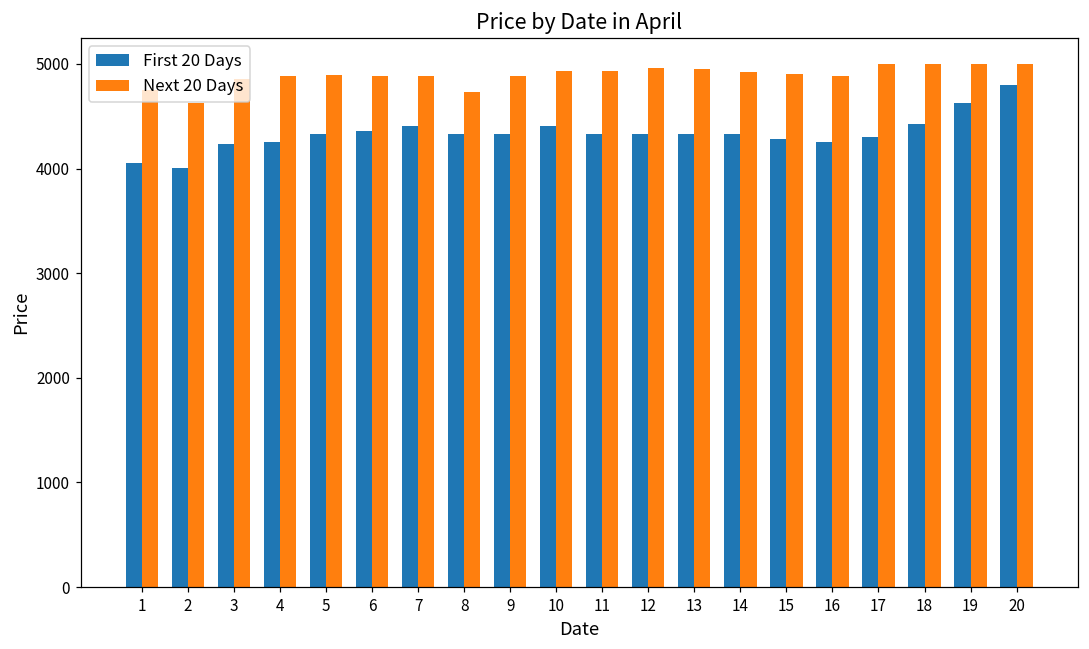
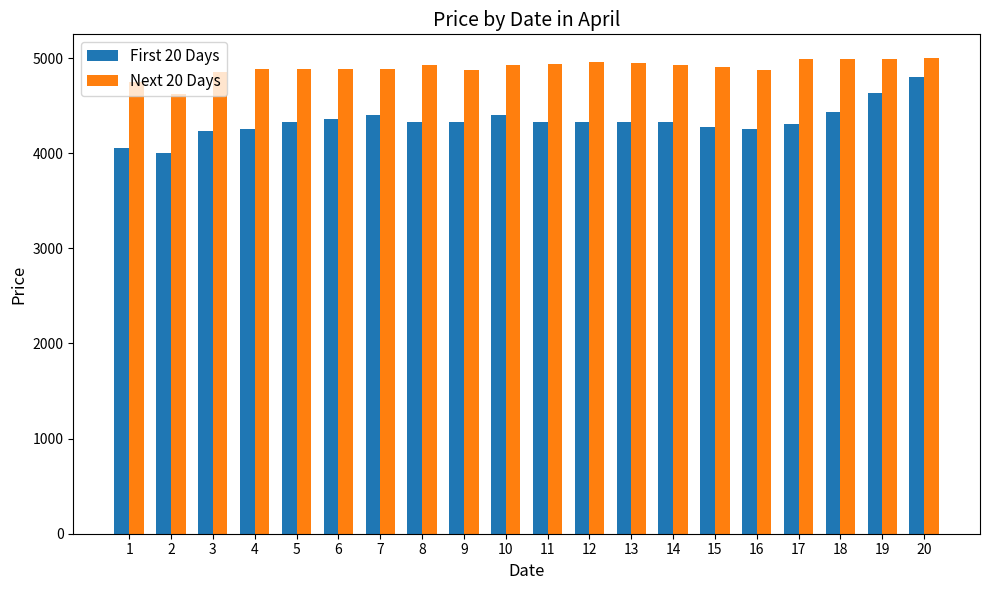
Next 20 Days, 8: 4700 -> 4900
